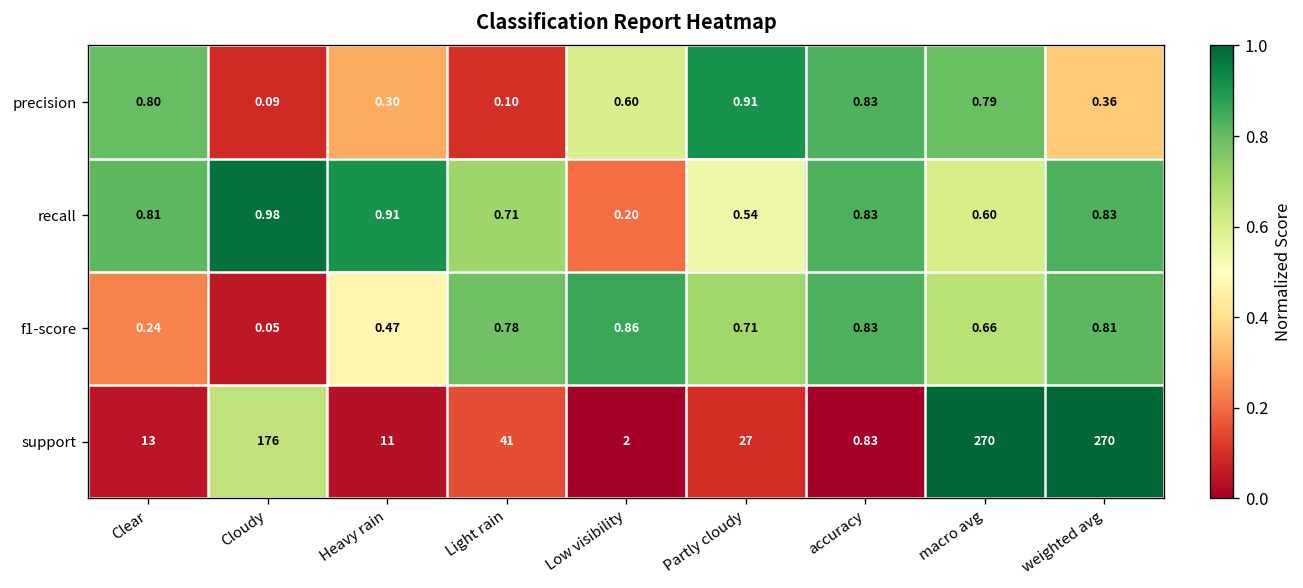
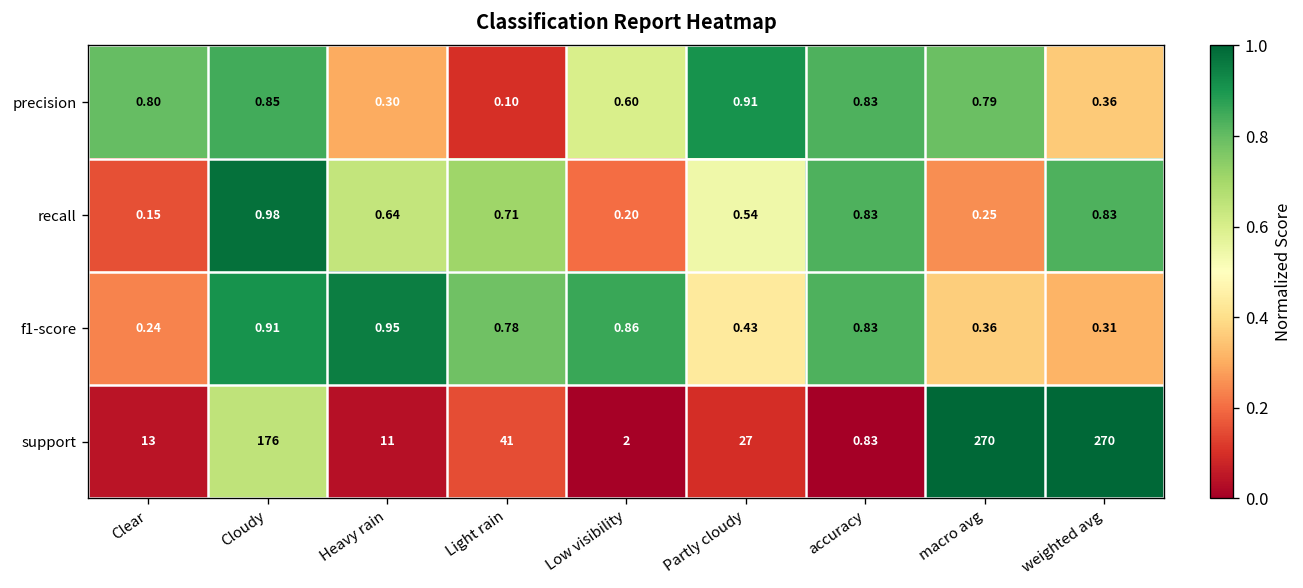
precision, Cloudy: 0.09 -> 0.85
recall, Clear: 0.81 -> 0.15
recall, Heavy rain: 0.91 -> 0.64
recall, macro avg: 0.60 -> 0.25
f1-score, Cloudy: 0.05 -> 0.91
f1-score, Heavy rain: 0.47 -> 0.95
f1-score, Partly cloudy: 0.71 -> 0.43
f1-score, macro avg: 0.66 -> 0.36
f1-score, weighted avg: 0.81 -> 0.31
